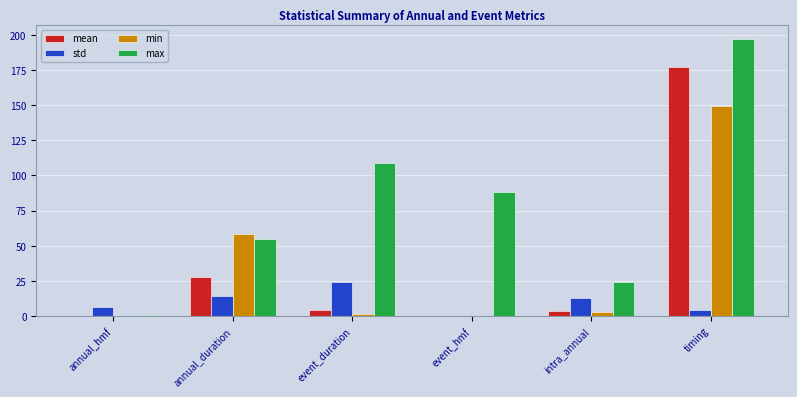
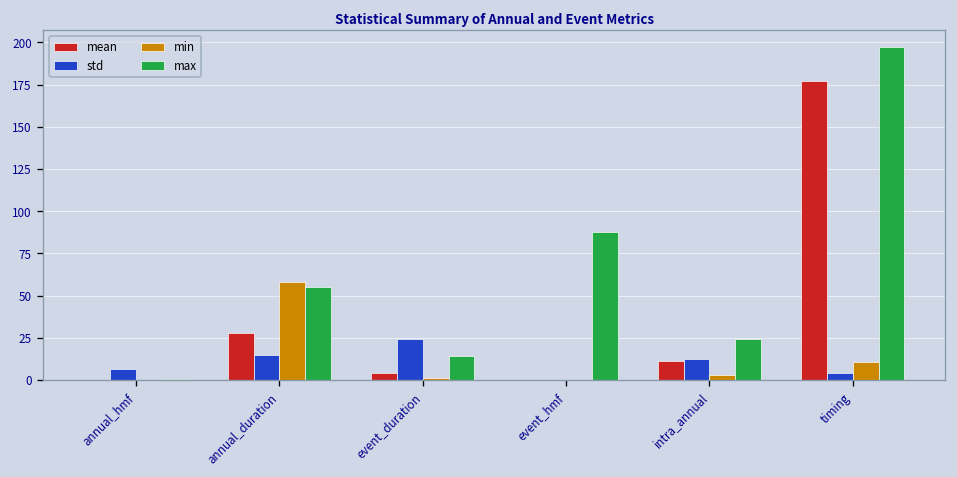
max, event_duration: 109 -> 14
mean, intra_annual: 4 -> 11
min, timing: 149 -> 11
